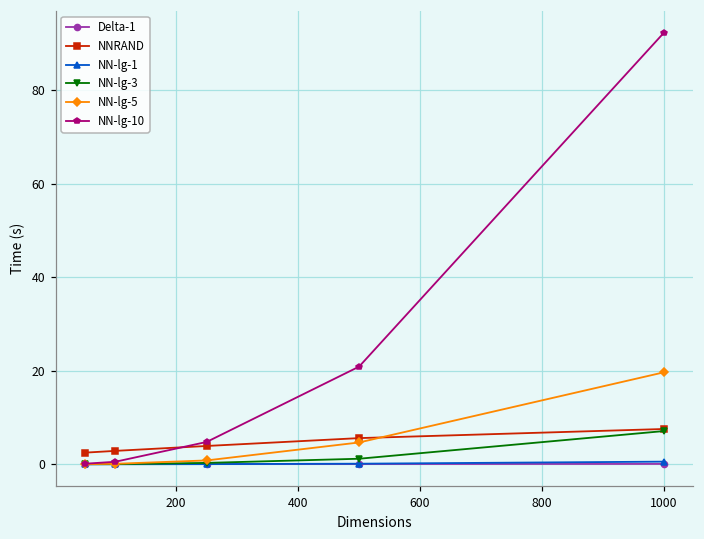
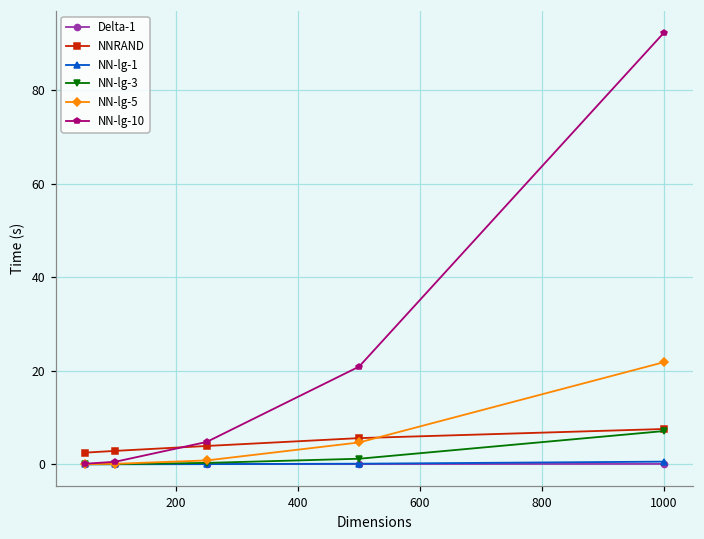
NN-lg-5, 1000: 20 -> 22
